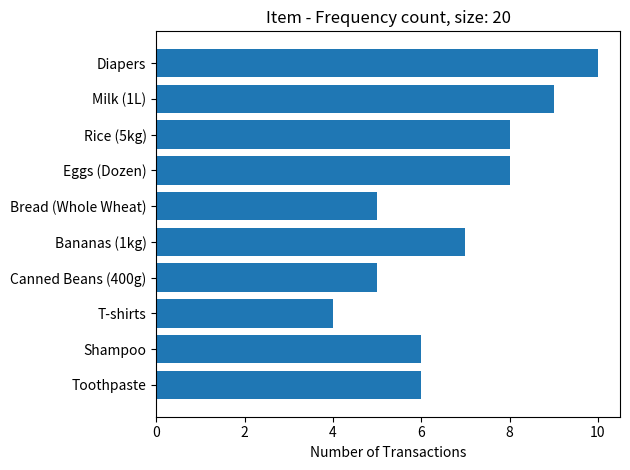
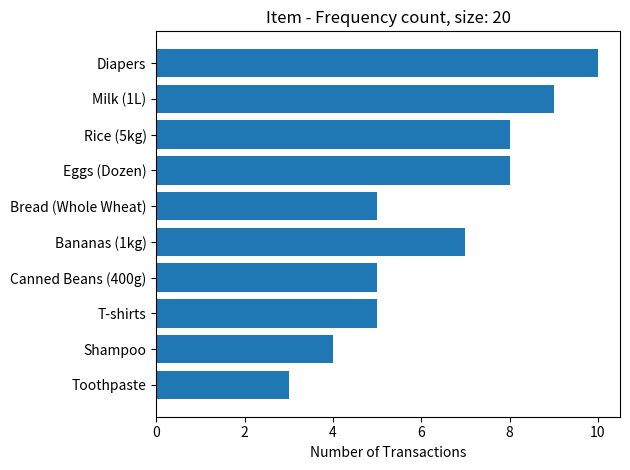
T-shirts: 4 -> 5
Shampoo: 6 -> 4
Toothpaste: 6 -> 3
